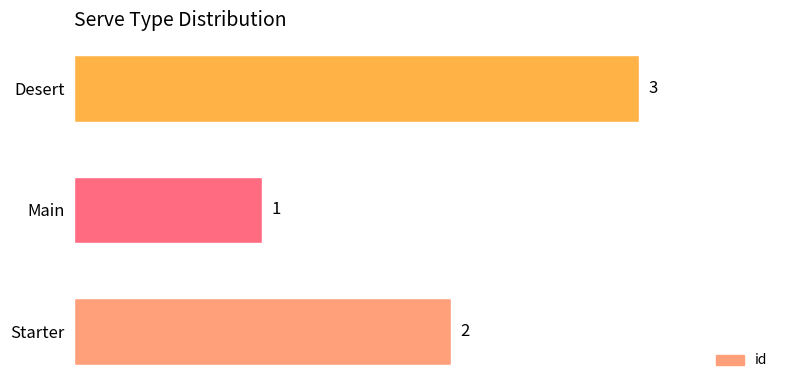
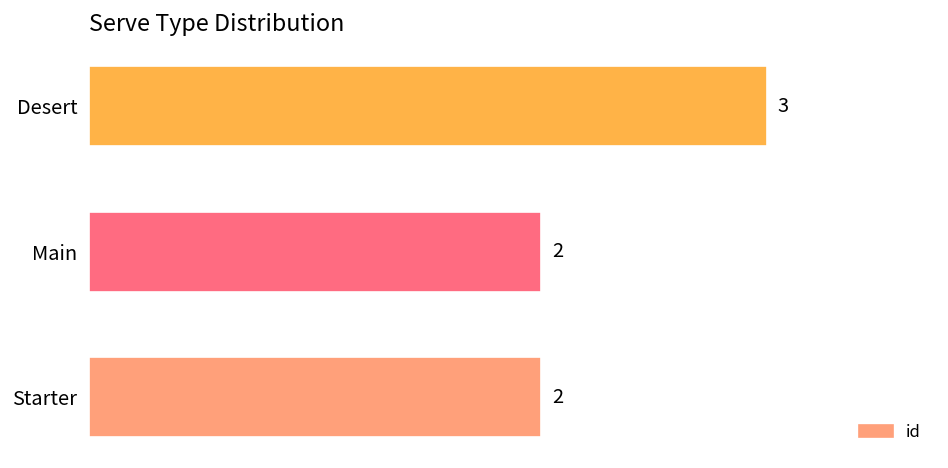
Main: 1 -> 2
